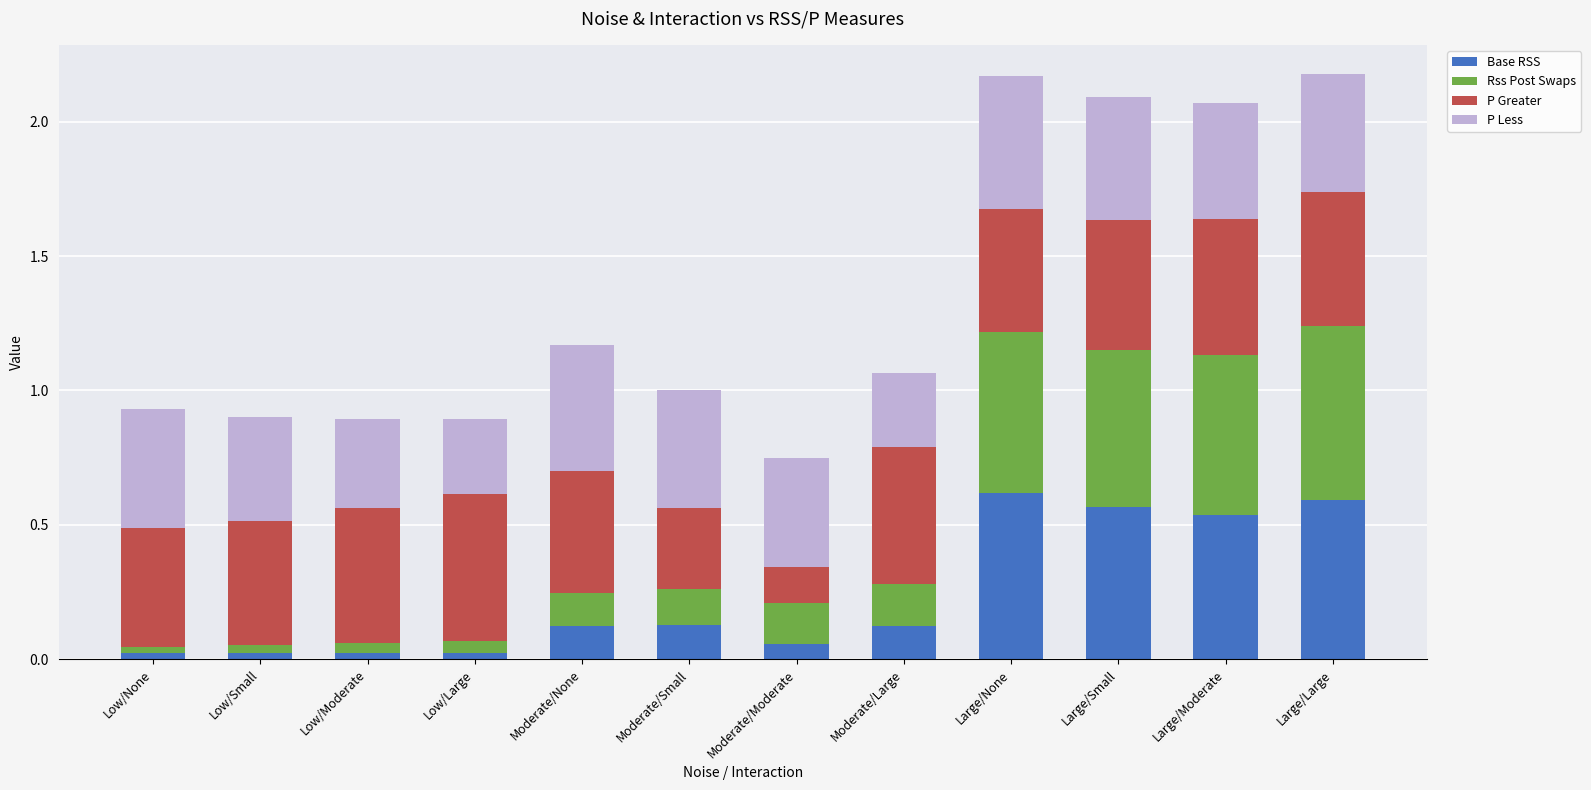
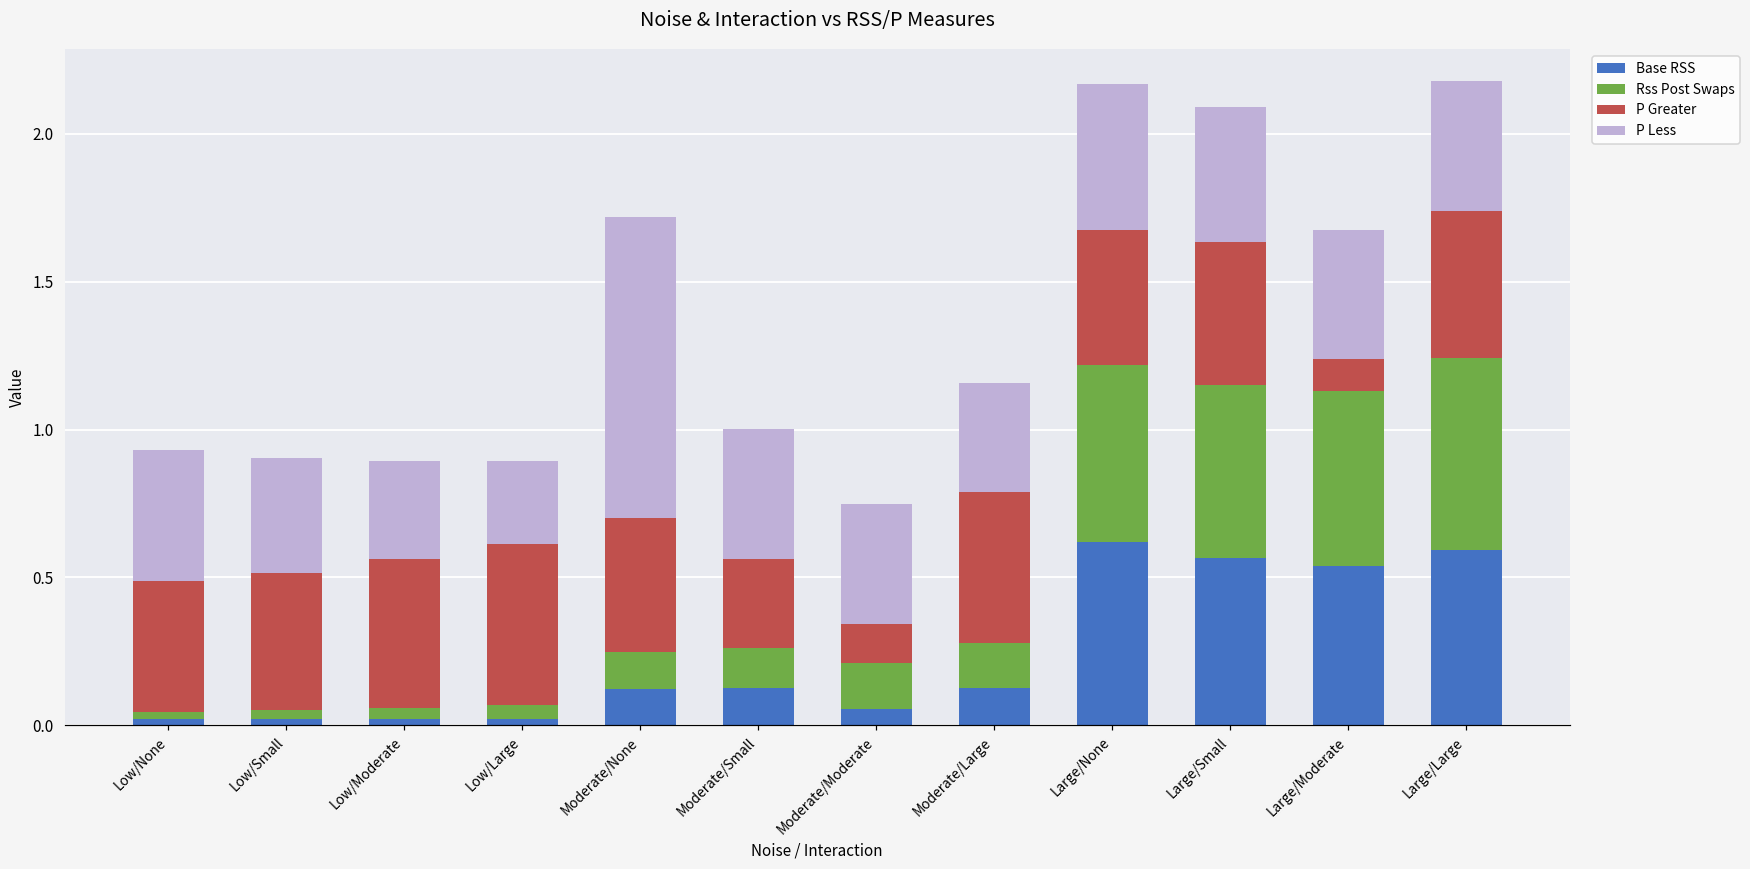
P Less, Moderate/None: 0.47 -> 1.02
P Less, Moderate/Large: 0.28 -> 0.37
P Greater, Large/Moderate: 0.51 -> 0.11
